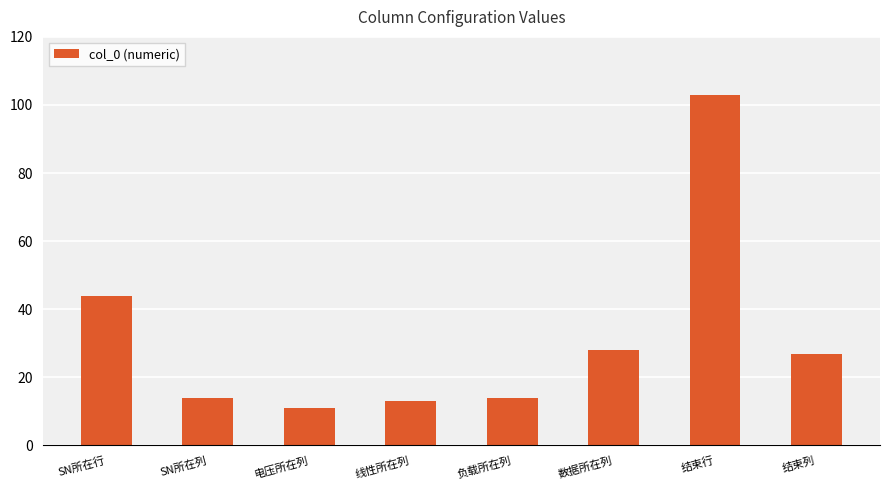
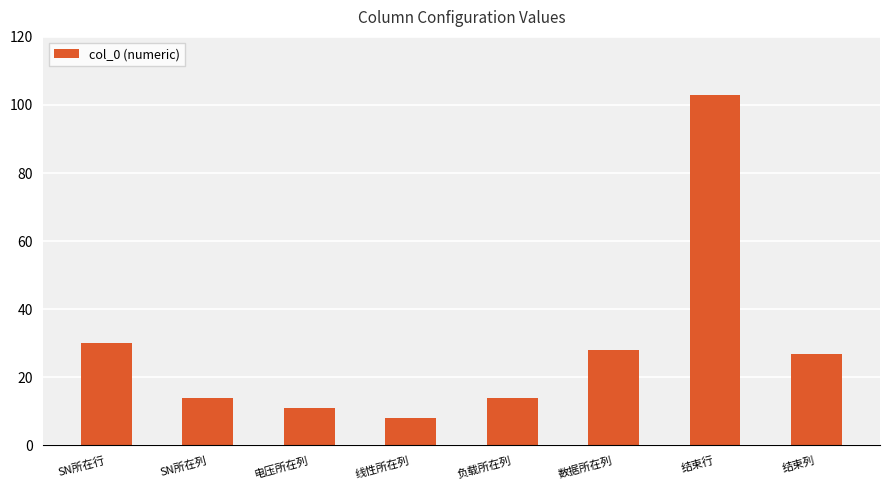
SN所在行: 44 -> 30
线性所在列: 13 -> 8
